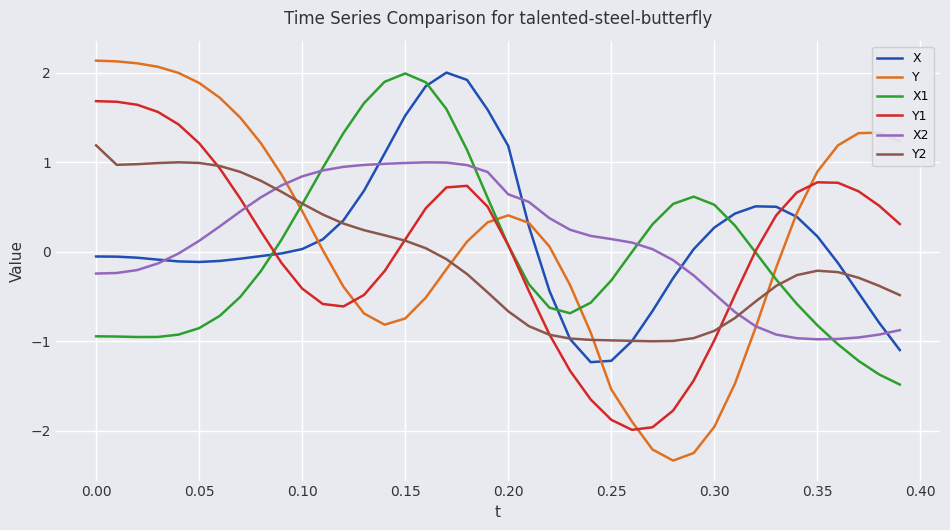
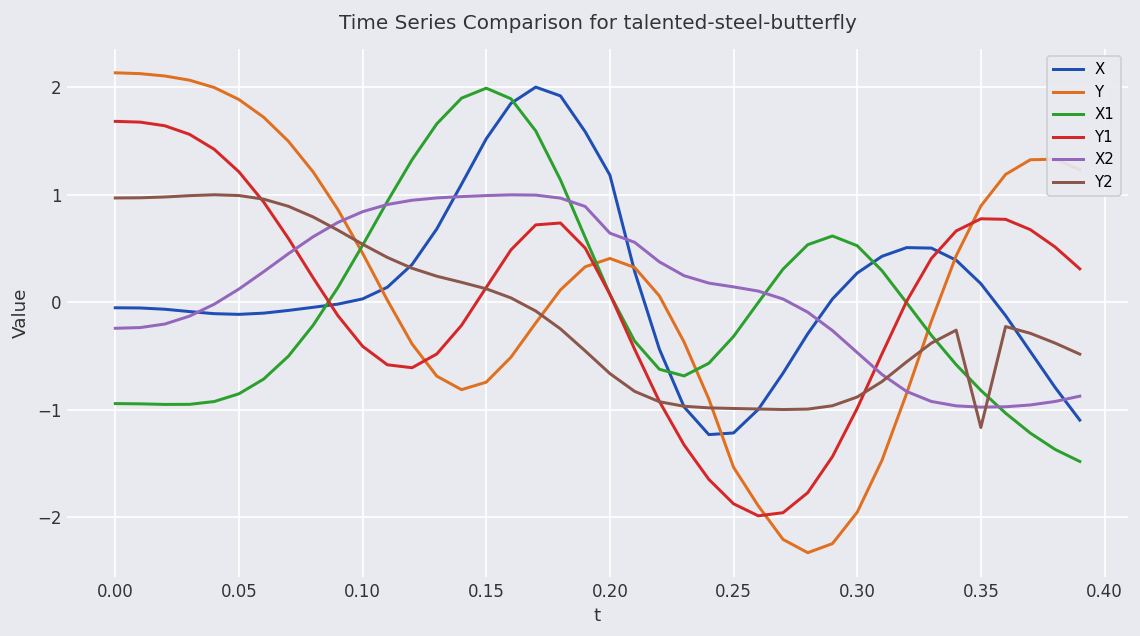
Y2, 0.00: 1.2 -> 1.0
Y2, 0.35: -0.2 -> -1.2
